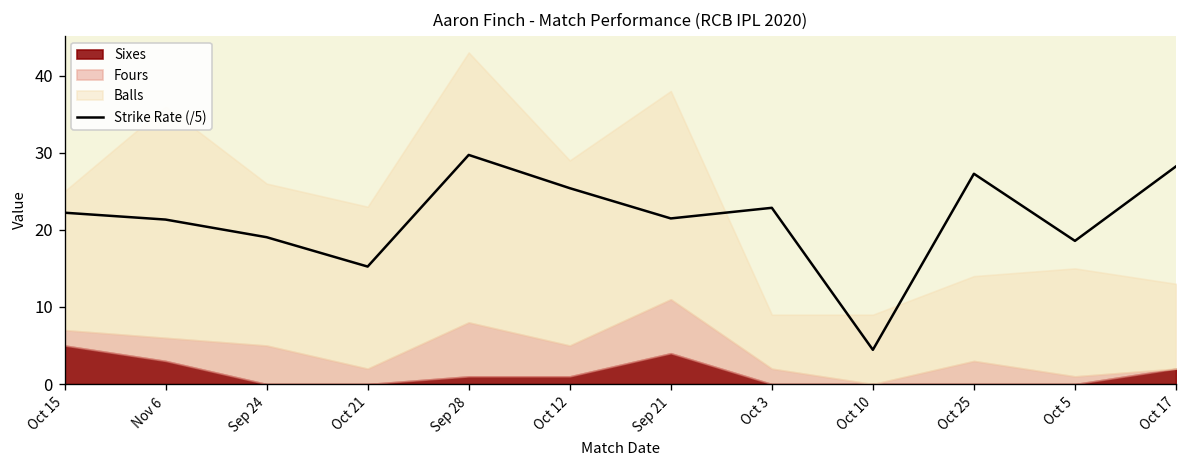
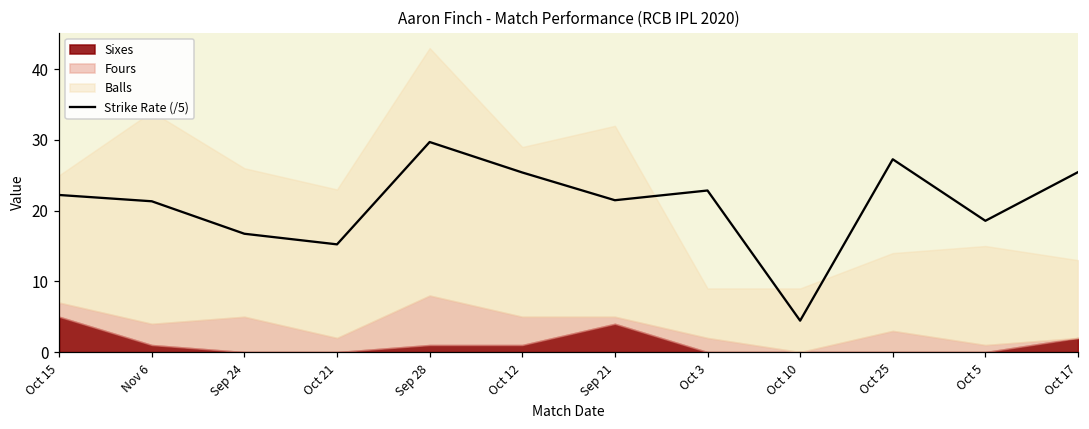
Sixes, Nov 6: 3 -> 1
Strike Rate (/5), Sep 24: 19 -> 17
Fours, Sep 21: 7 -> 1
Strike Rate (/5), Oct 17: 28 -> 25
